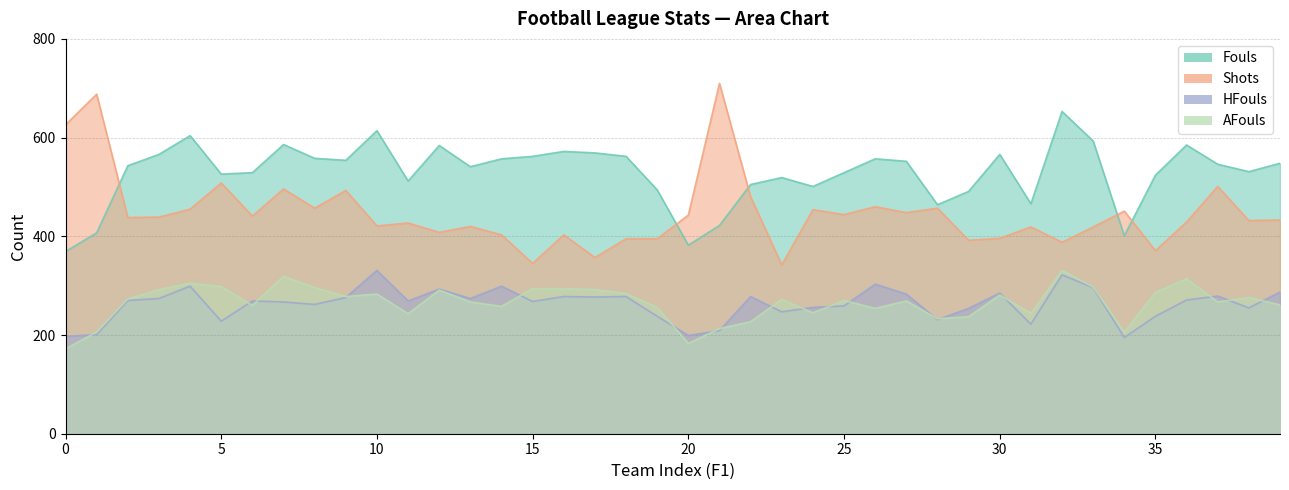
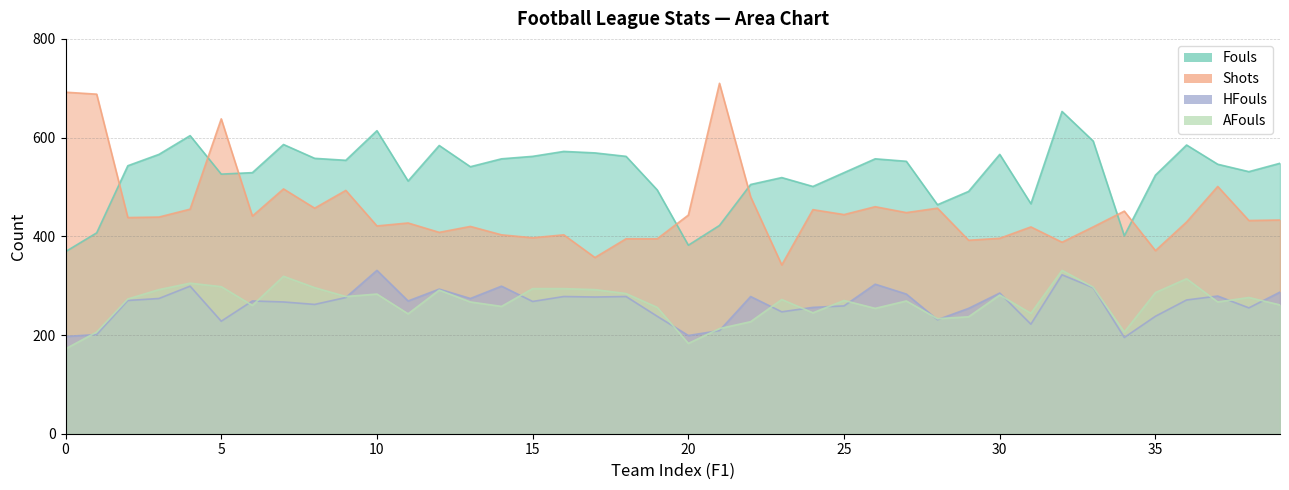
Shots, 0: 630 -> 690
Shots, 5: 510 -> 640
Shots, 15: 350 -> 400
